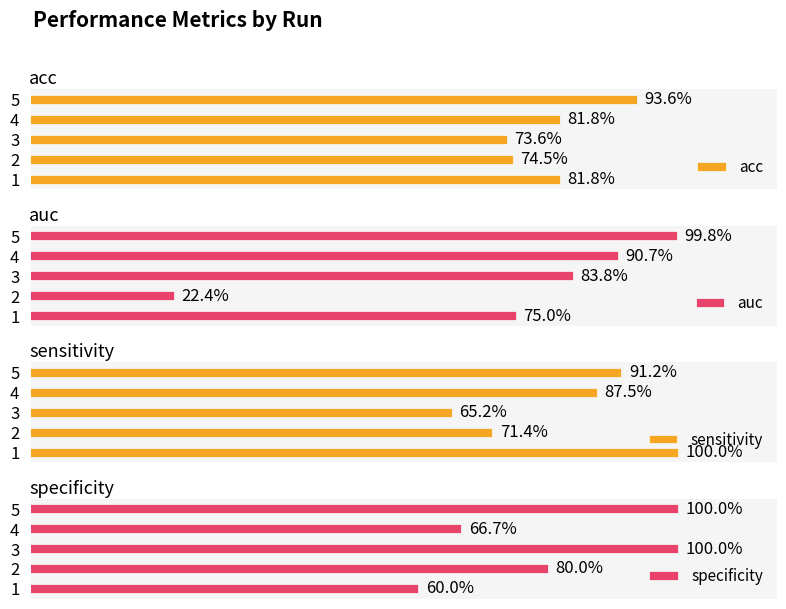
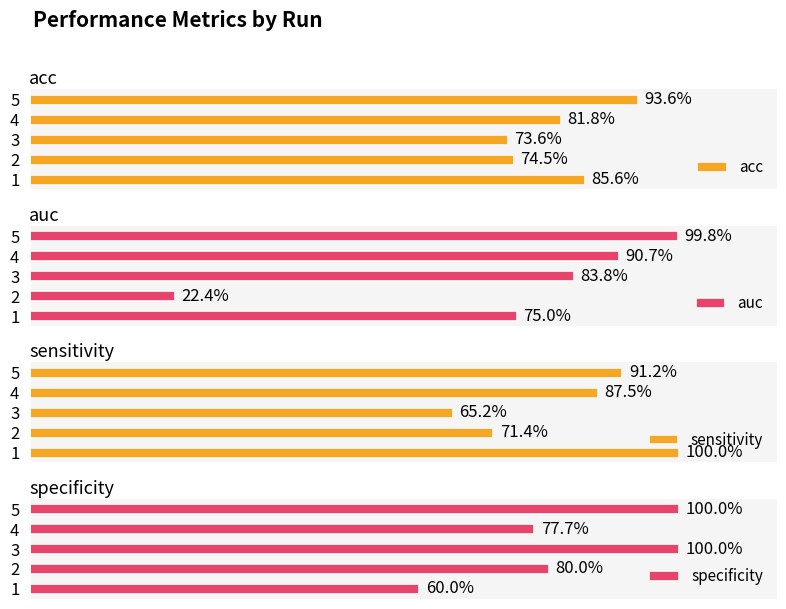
acc, 1: 81.8% -> 85.6%
specificity, 4: 66.7% -> 77.7%
